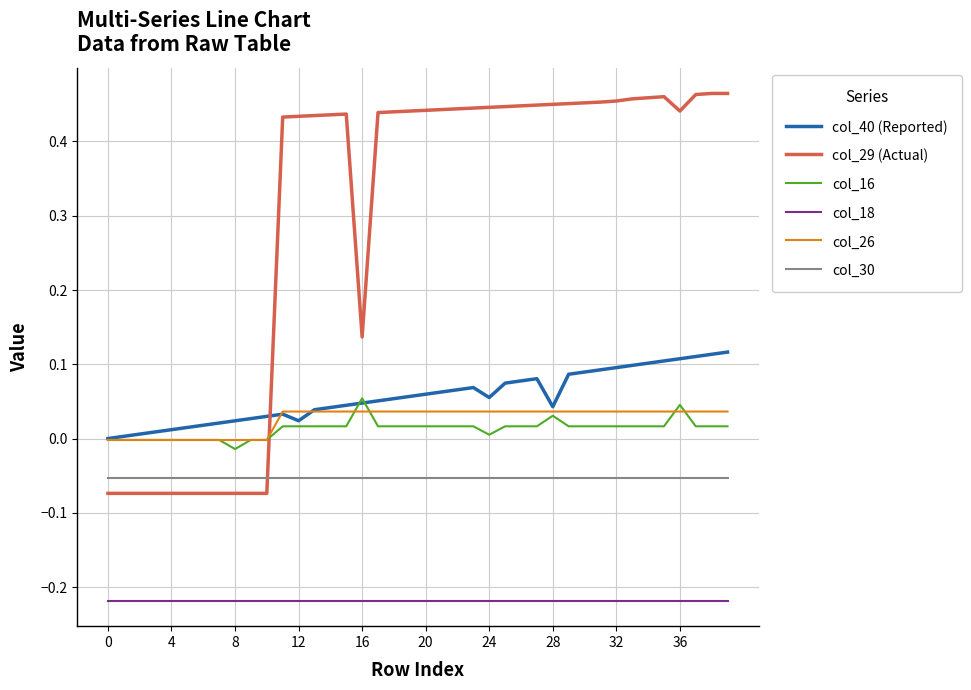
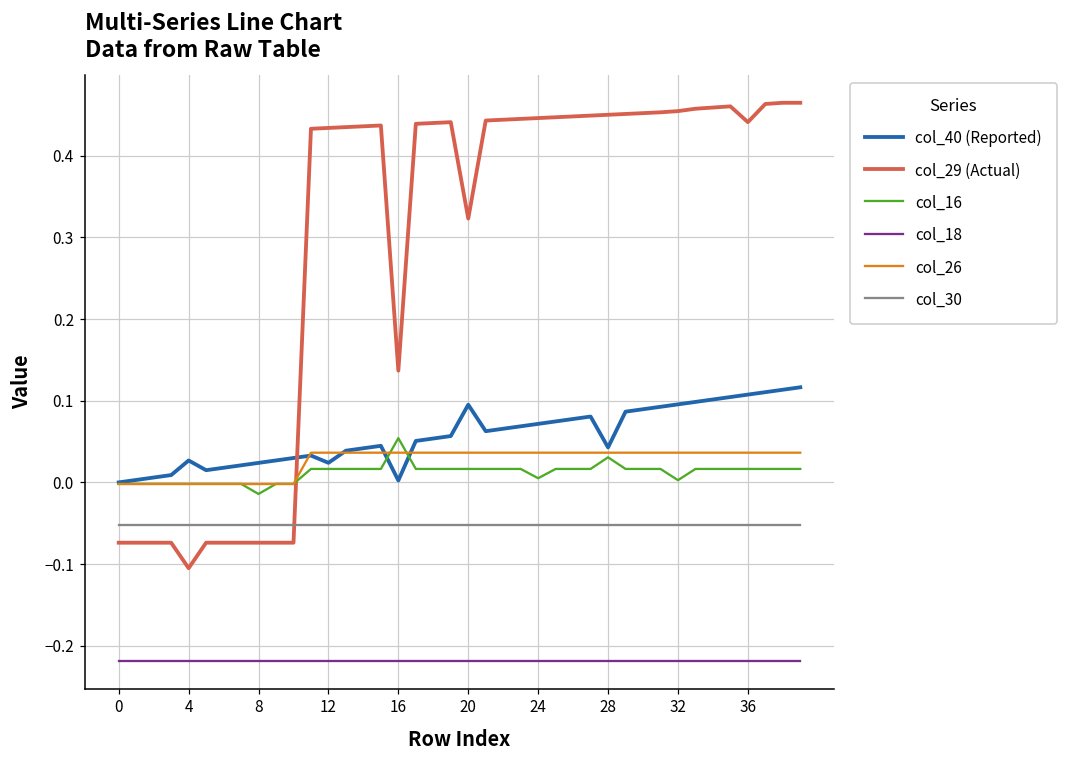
col_40 (Reported), 4: 0.01 -> 0.03
col_29 (Actual), 4: -0.07 -> -0.11
col_40 (Reported), 16: 0.05 -> 0.00
col_40 (Reported), 20: 0.06 -> 0.10
col_29 (Actual), 20: 0.44 -> 0.32
col_40 (Reported), 24: 0.06 -> 0.07
col_16, 32: 0.02 -> 0.00
col_16, 36: 0.05 -> 0.02
